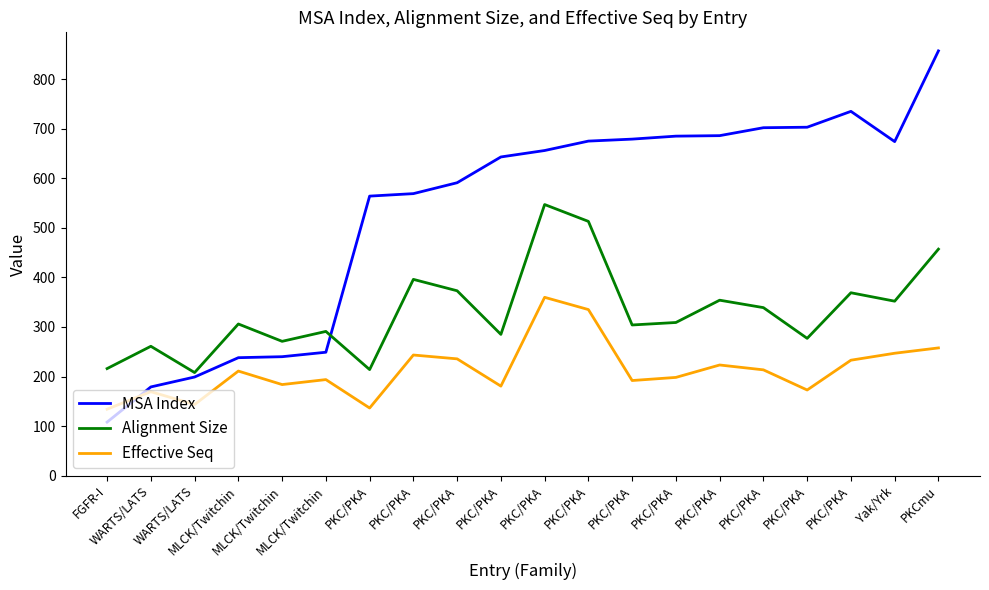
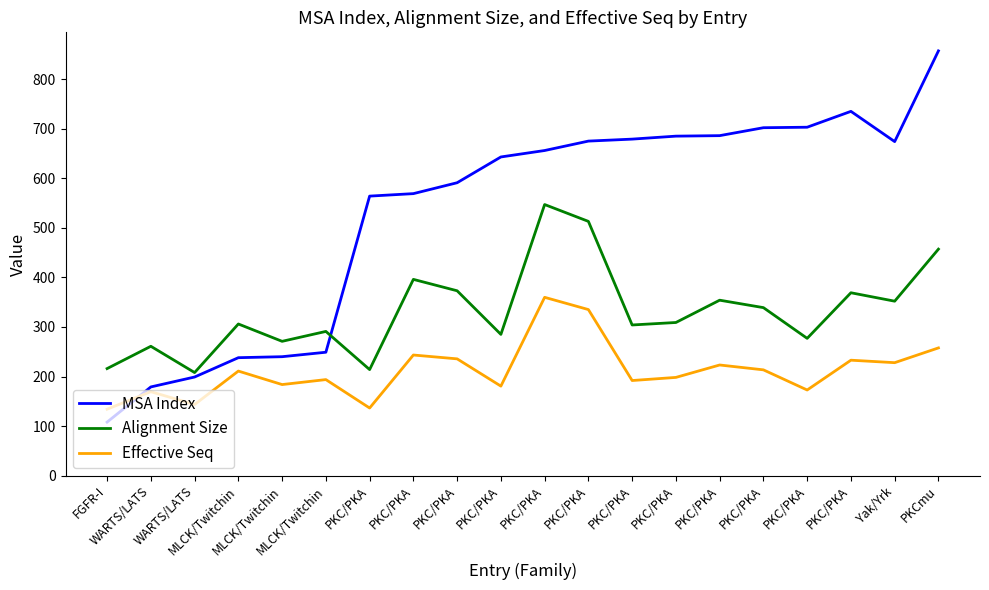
Effective Seq, Yak/Yrk: 250 -> 230
